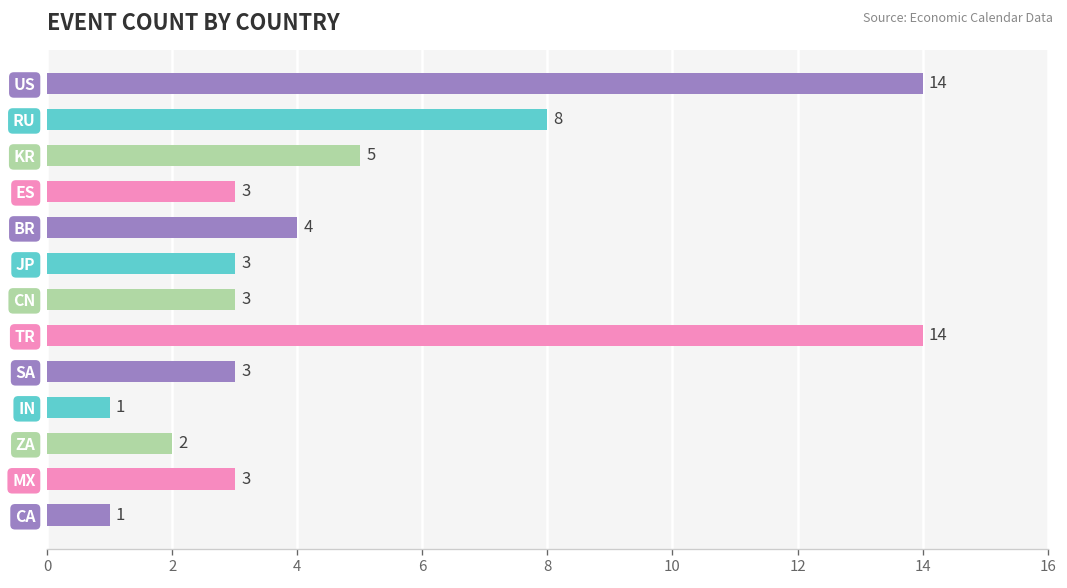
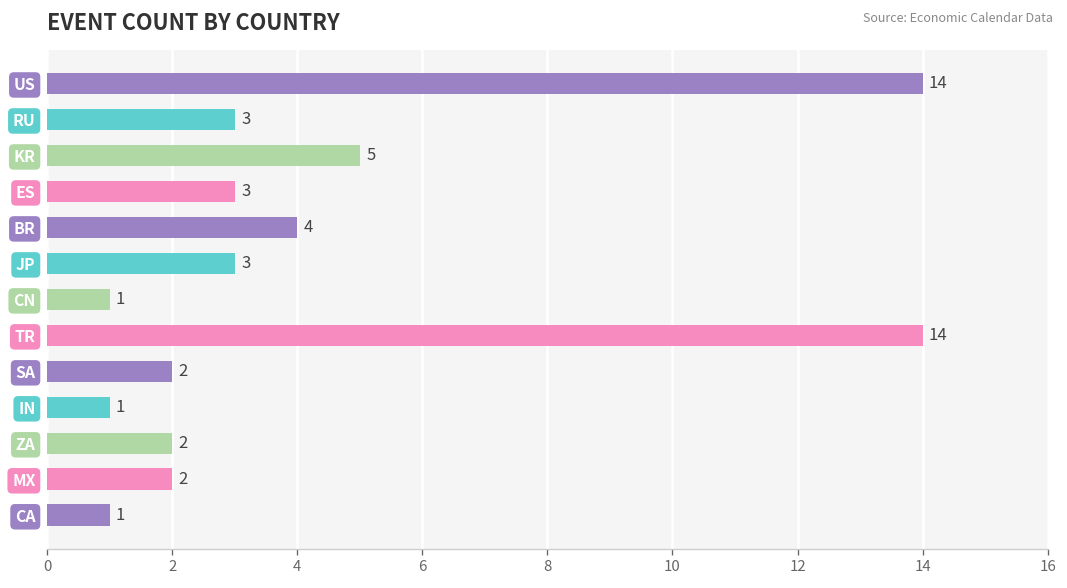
RU: 8 -> 3
CN: 3 -> 1
SA: 3 -> 2
MX: 3 -> 2
